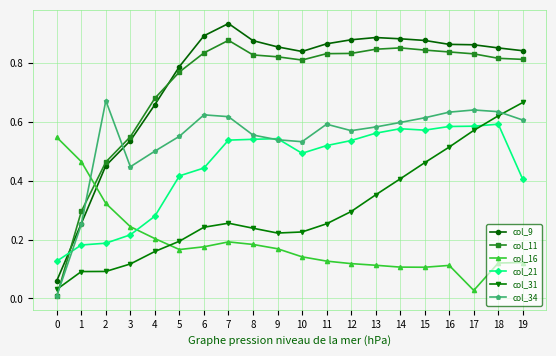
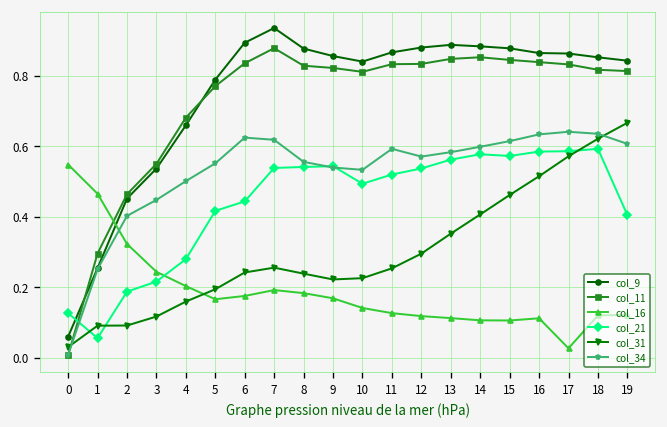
col_21, 1: 0.18 -> 0.06
col_34, 2: 0.67 -> 0.40
